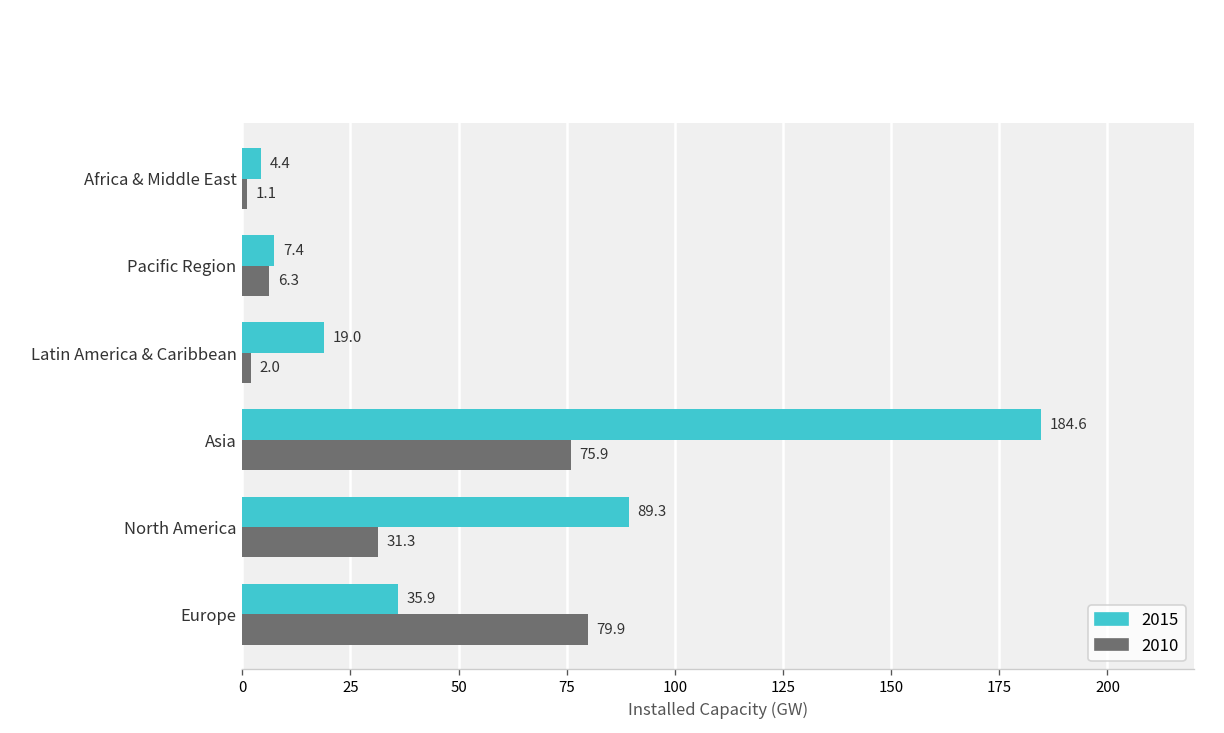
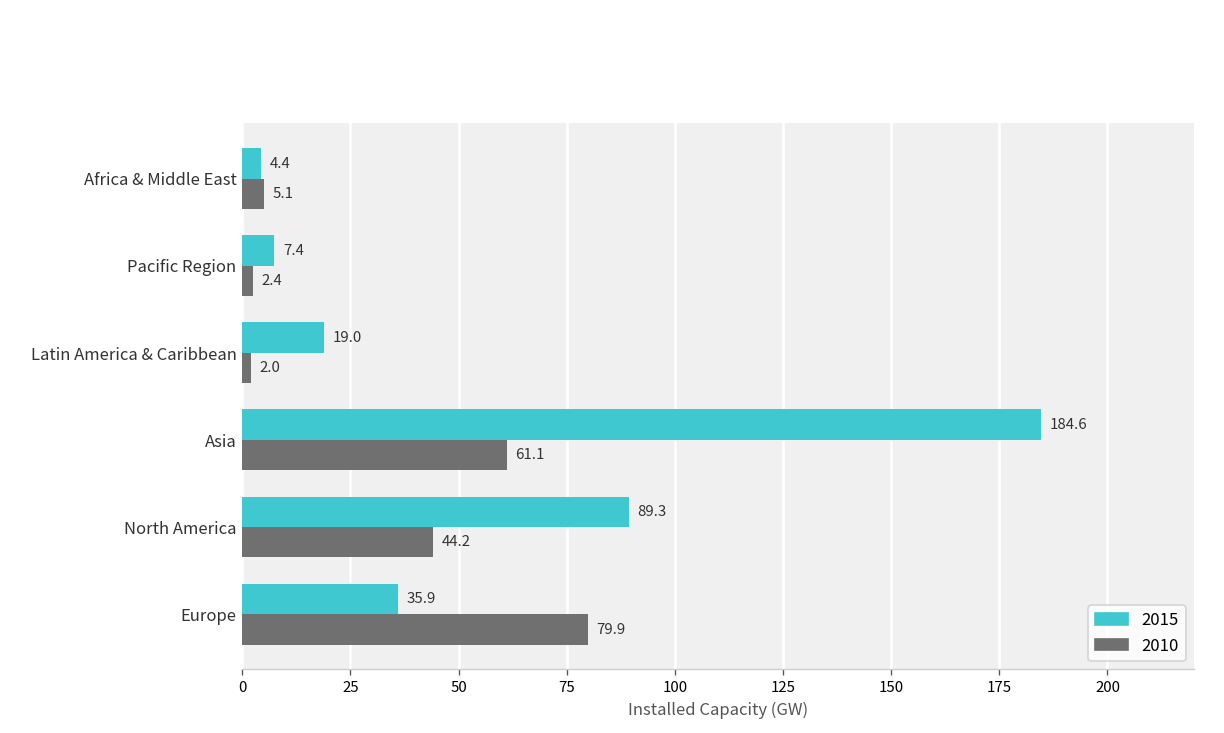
2010, Africa & Middle East: 1.1 -> 5.1
2010, Pacific Region: 6.3 -> 2.4
2010, Asia: 75.9 -> 61.1
2010, North America: 31.3 -> 44.2
